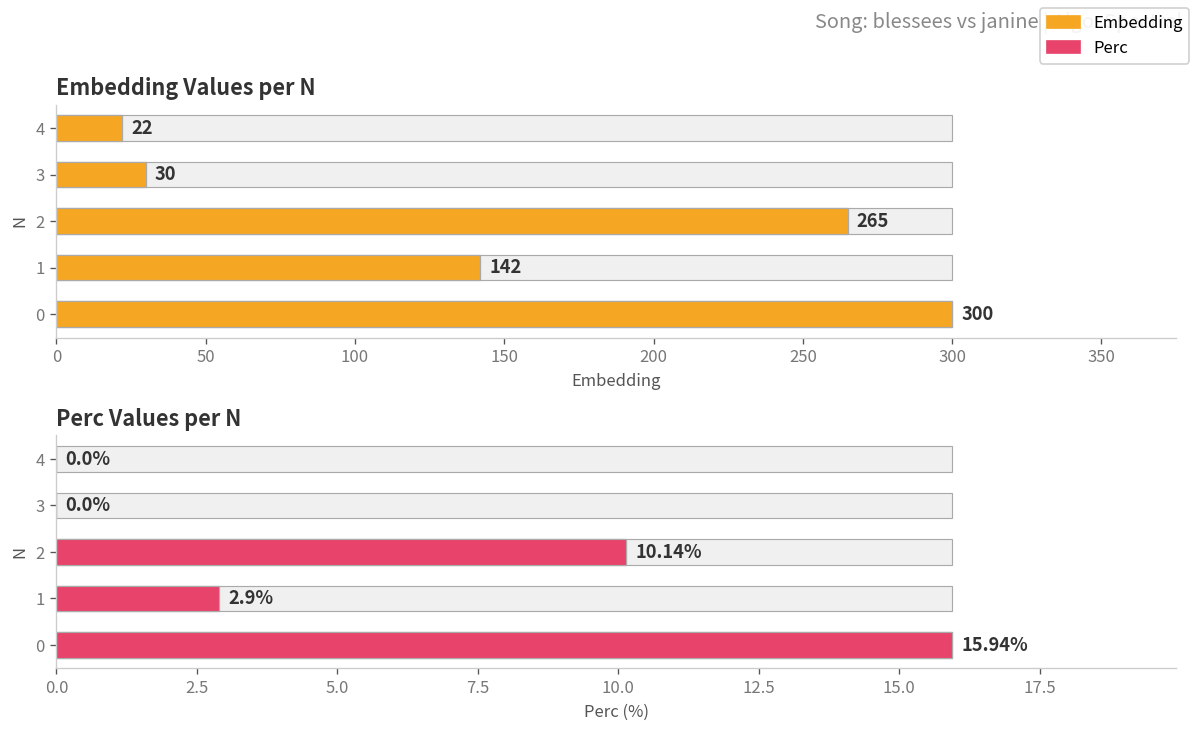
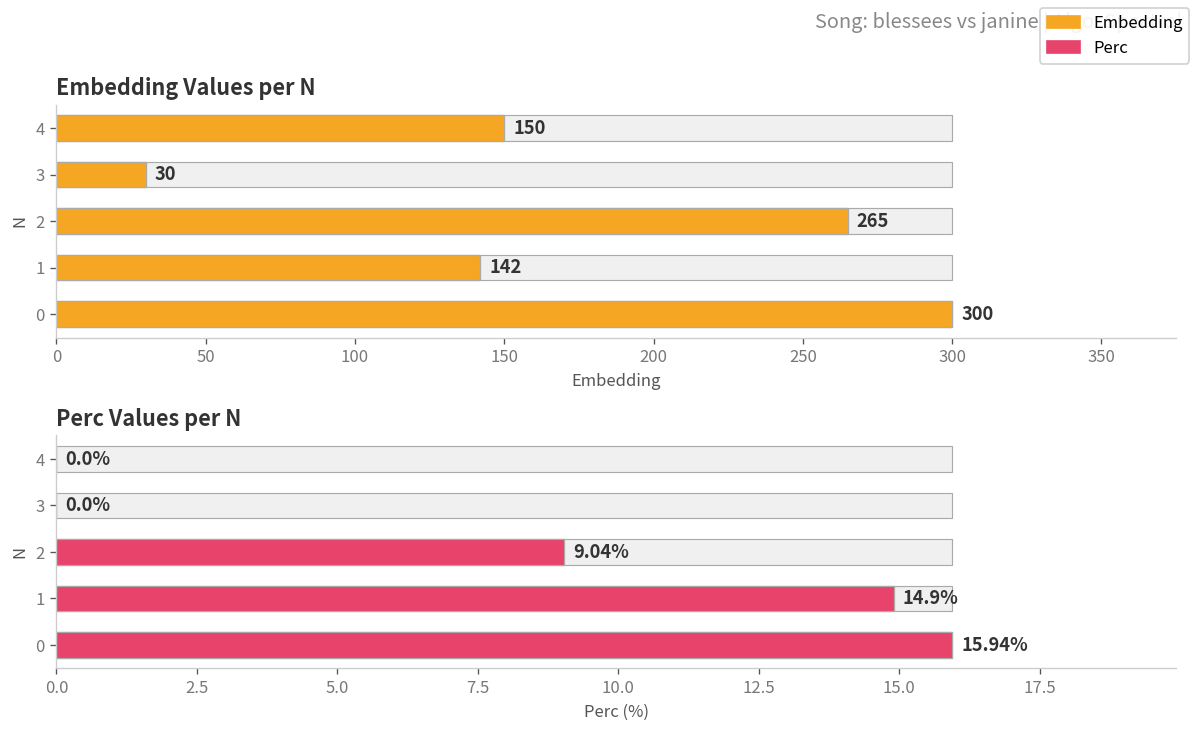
Embedding Values per N, Embedding, 4: 22 -> 150
Perc Values per N, Perc, 2: 10.14% -> 9.04%
Perc Values per N, Perc, 1: 2.9% -> 14.9%
